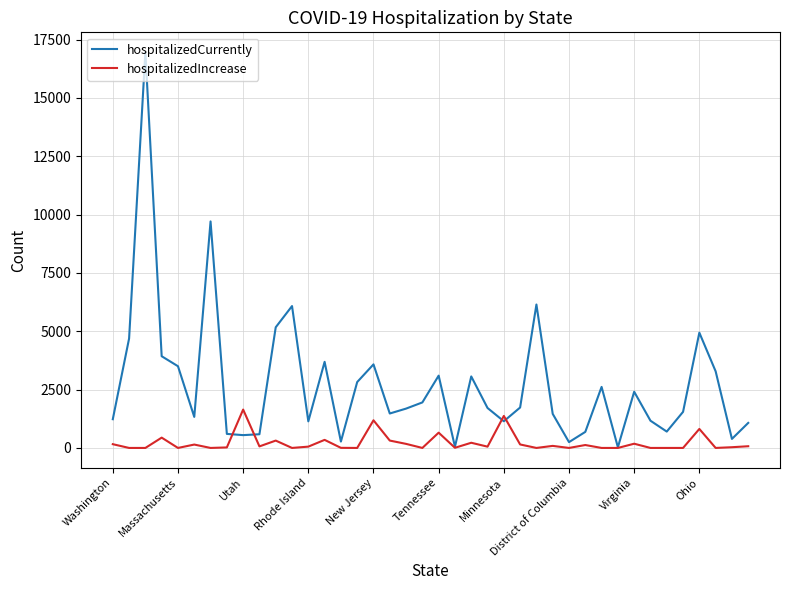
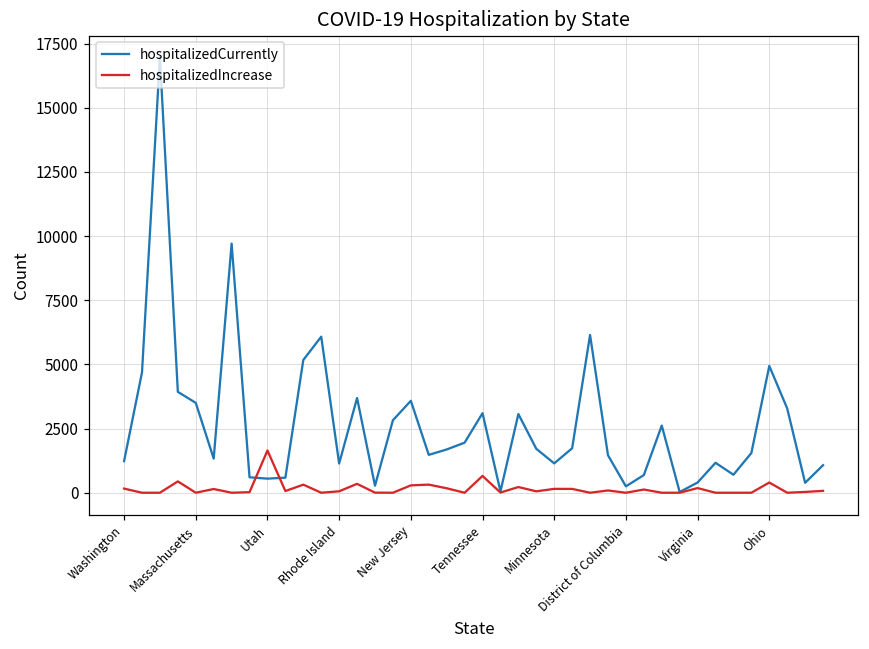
hospitalizedIncrease, New Jersey: 1200 -> 300
hospitalizedIncrease, Minnesota: 1400 -> 200
hospitalizedCurrently, Virginia: 2400 -> 400
hospitalizedIncrease, Ohio: 800 -> 400
